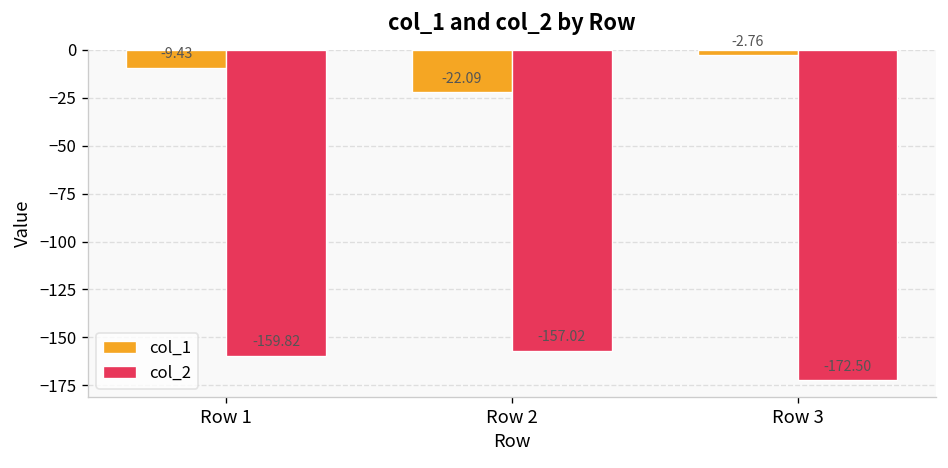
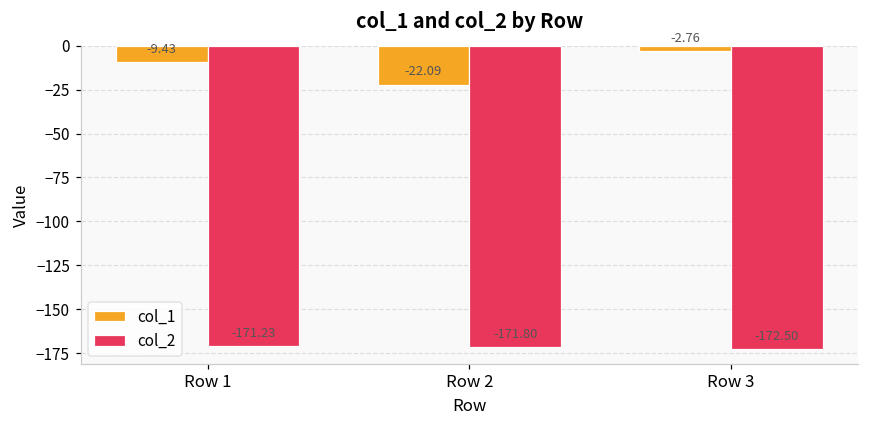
col_2, Row 1: -159.82 -> -171.23
col_2, Row 2: -157.02 -> -171.80
